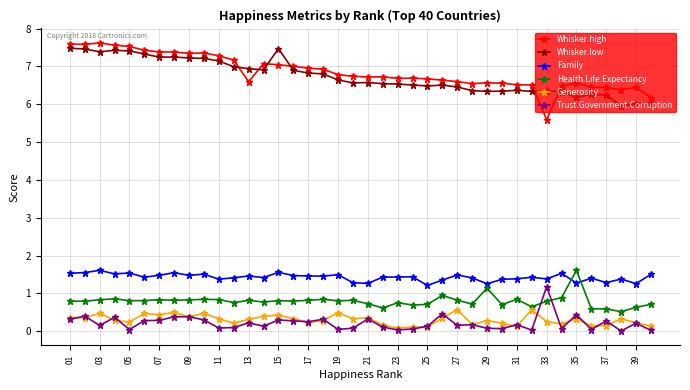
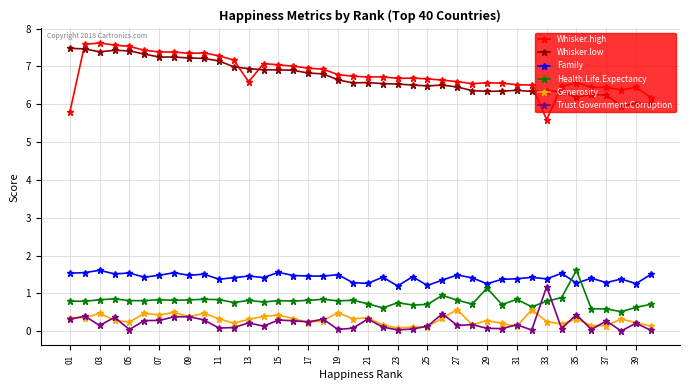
Whisker.high, 01: 7.6 -> 5.8
Whisker.low, 15: 7.5 -> 6.9
Family, 23: 1.4 -> 1.2
